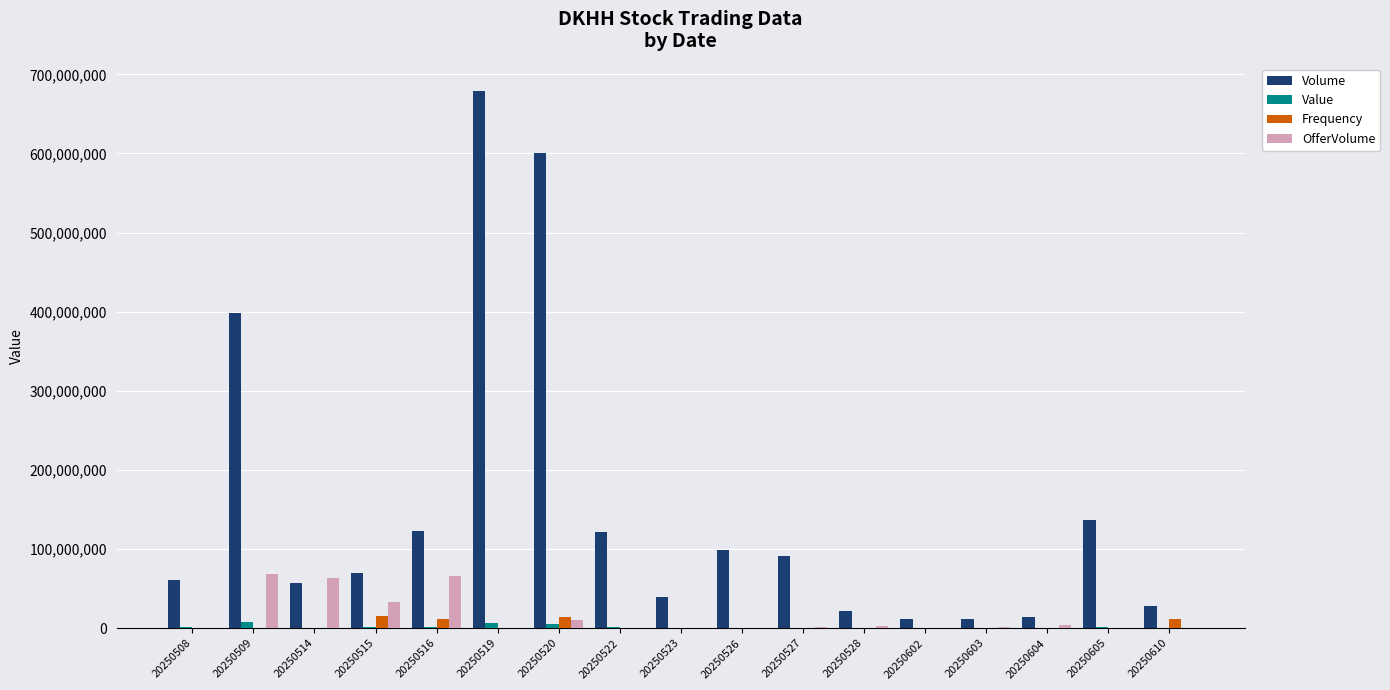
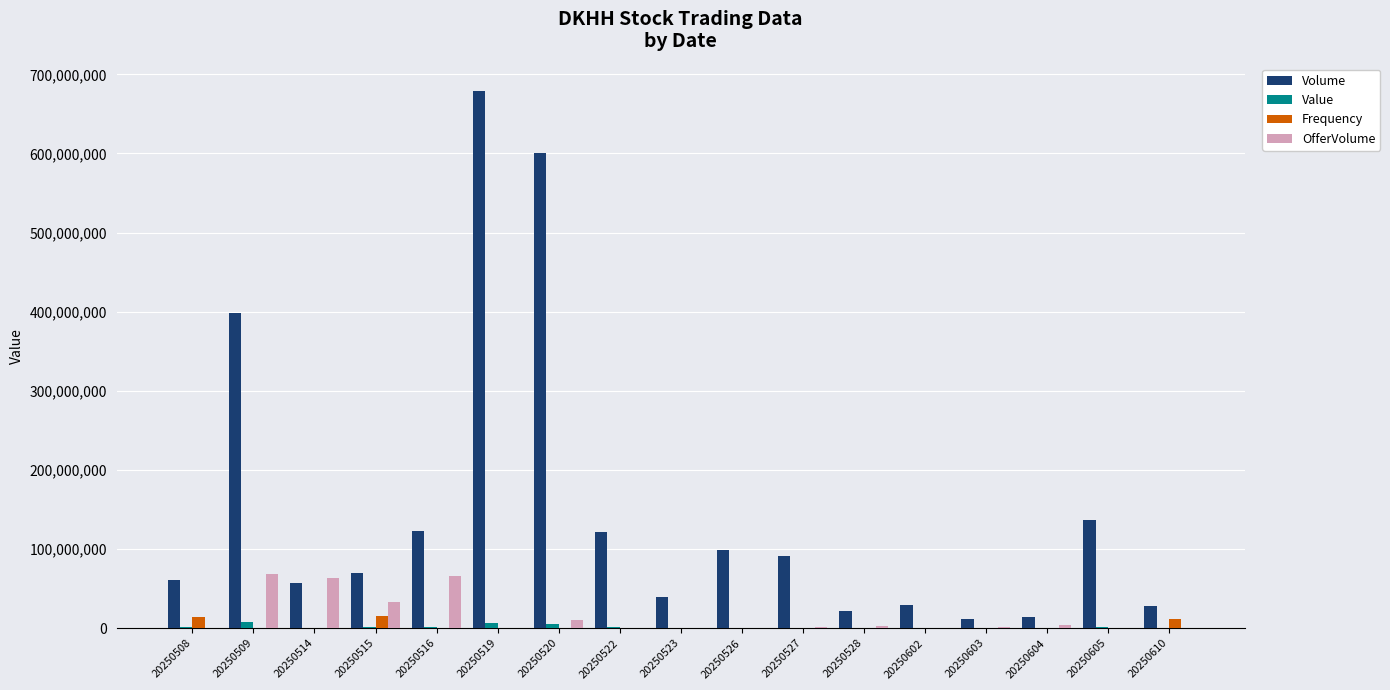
Frequency, 20250508: 0 -> 10,000,000
Frequency, 20250516: 10,000,000 -> 0
Frequency, 20250520: 10,000,000 -> 0
Volume, 20250602: 10,000,000 -> 30,000,000
